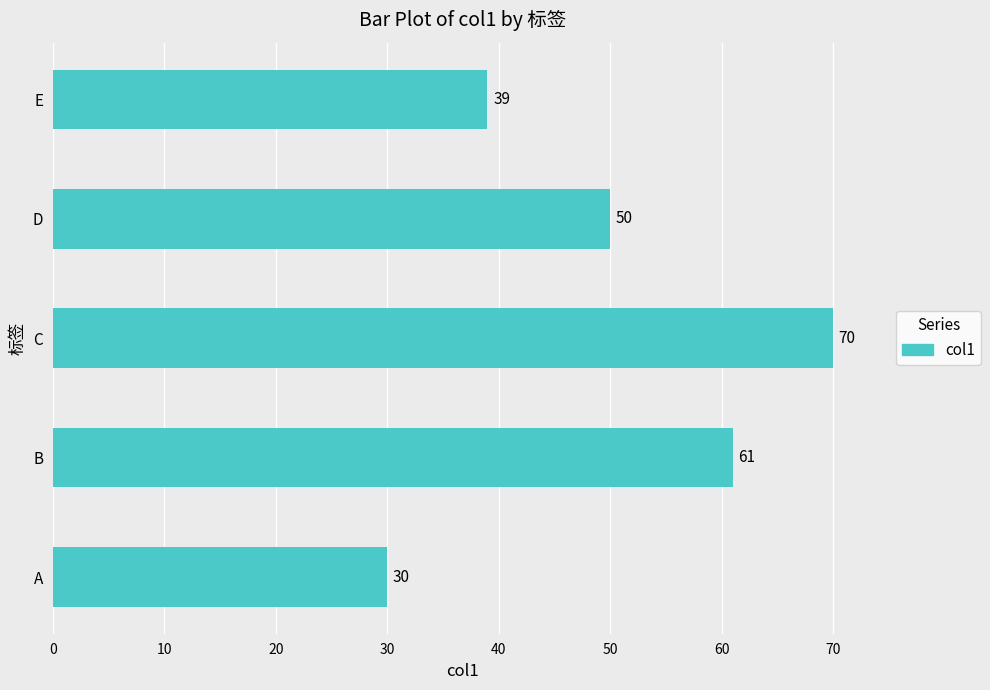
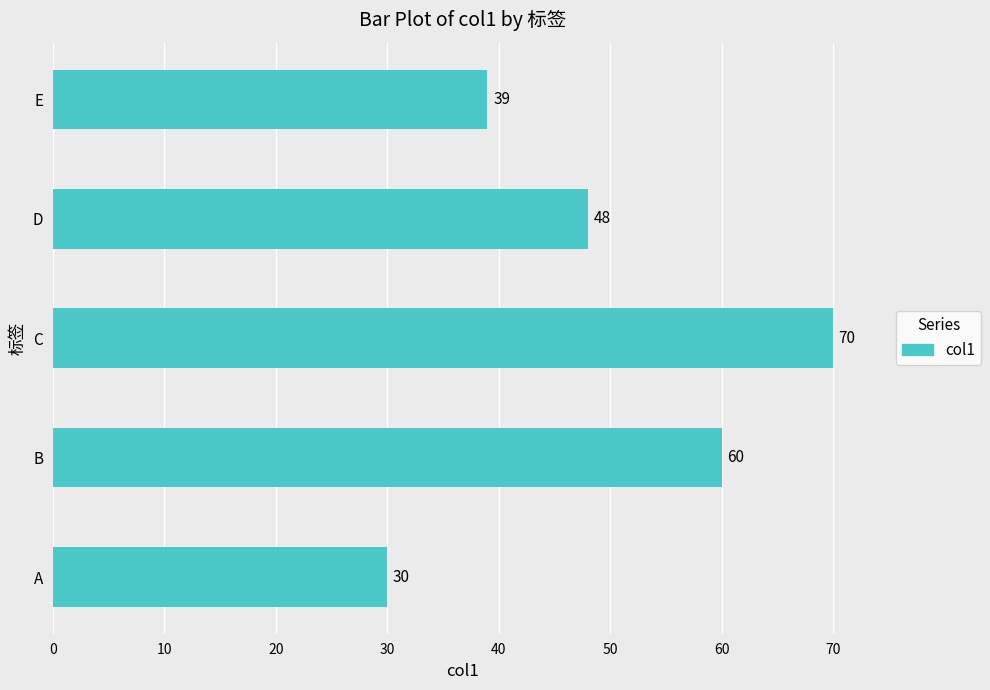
D: 50 -> 48
B: 61 -> 60
